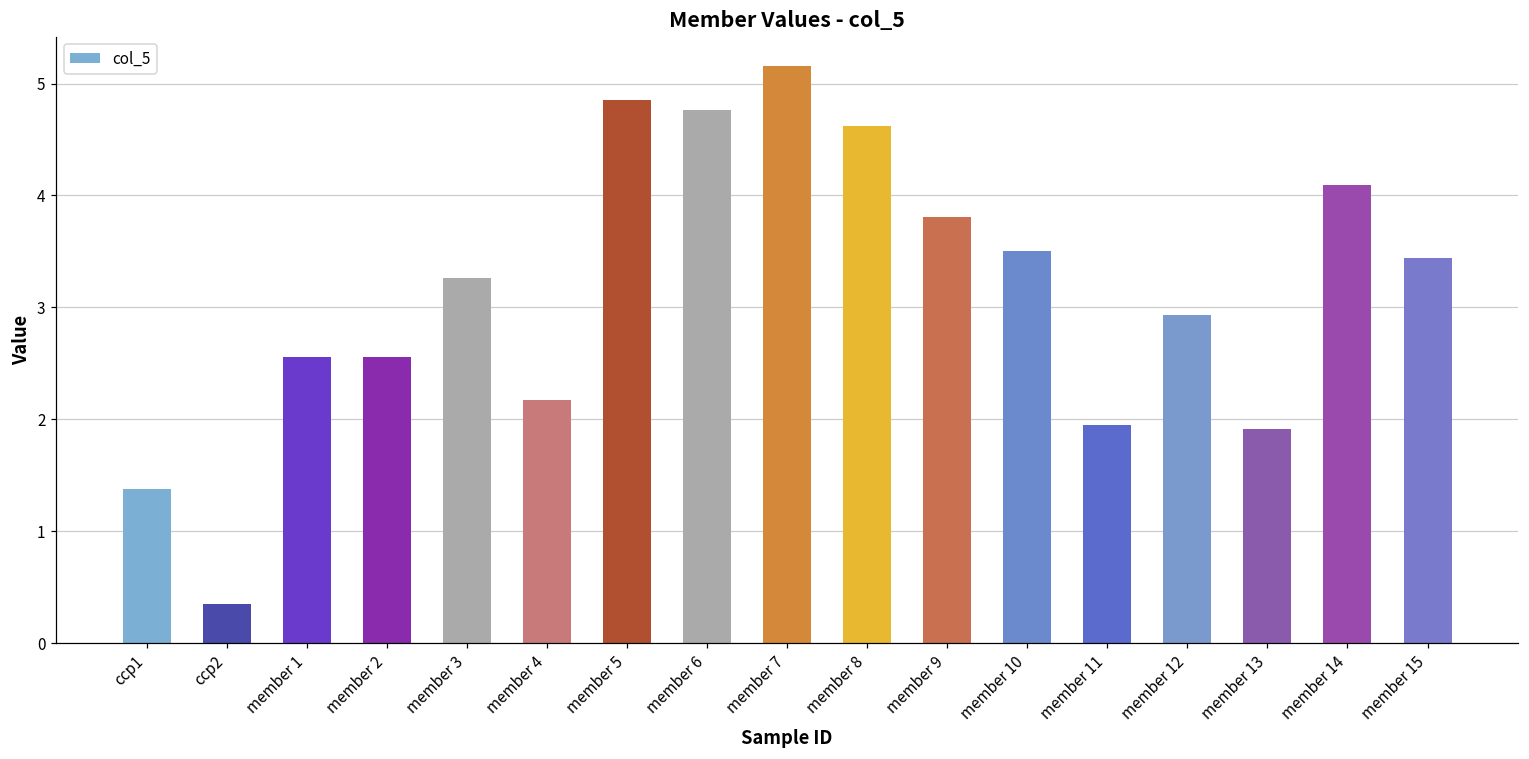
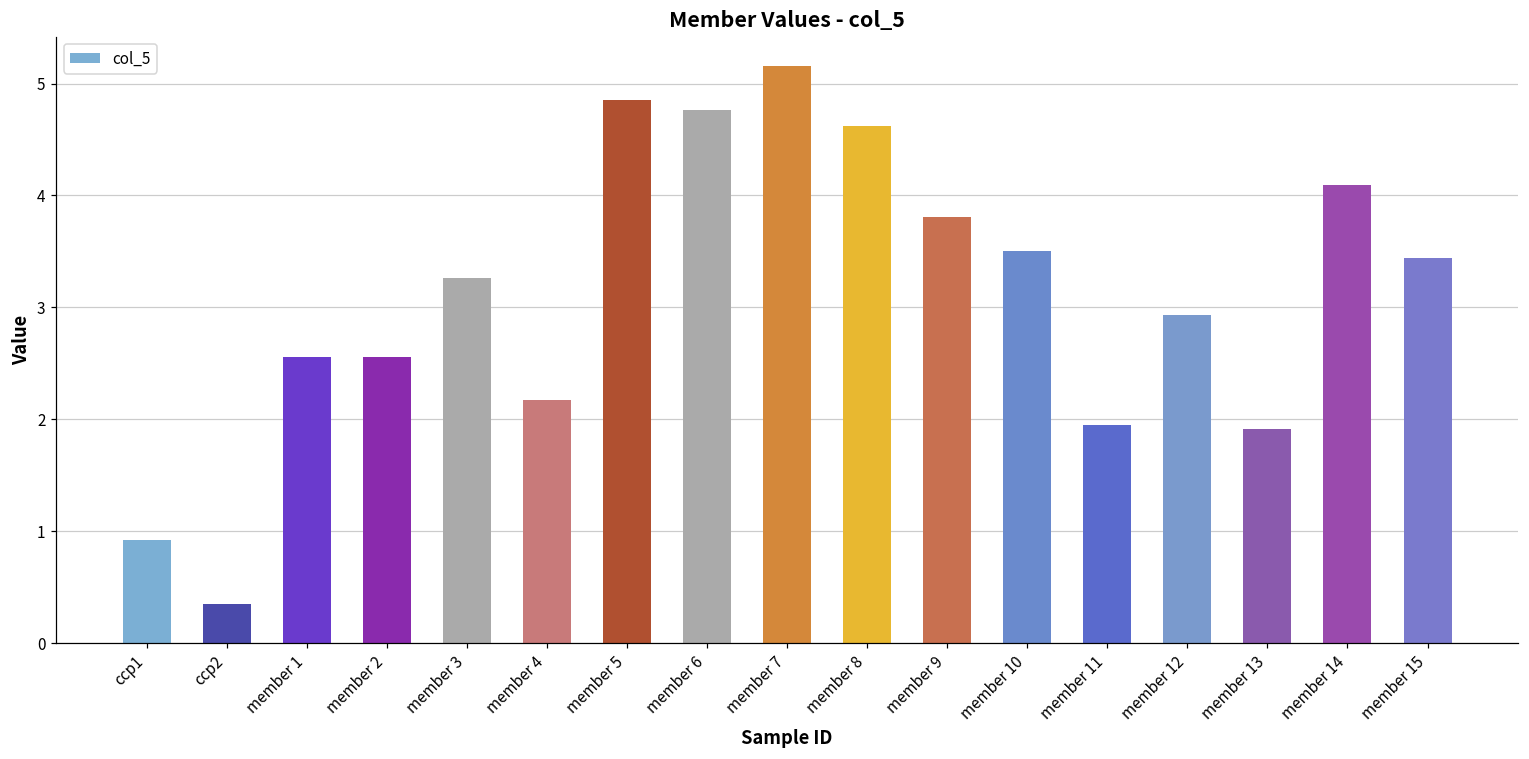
ccp1: 1.38 -> 0.92
